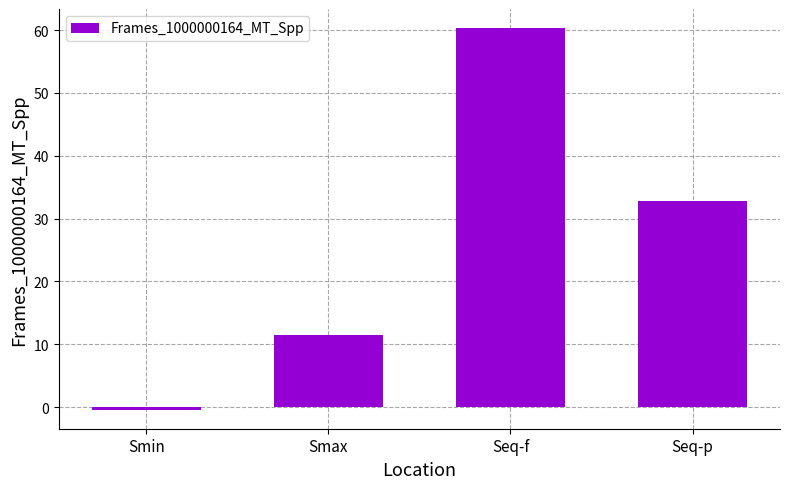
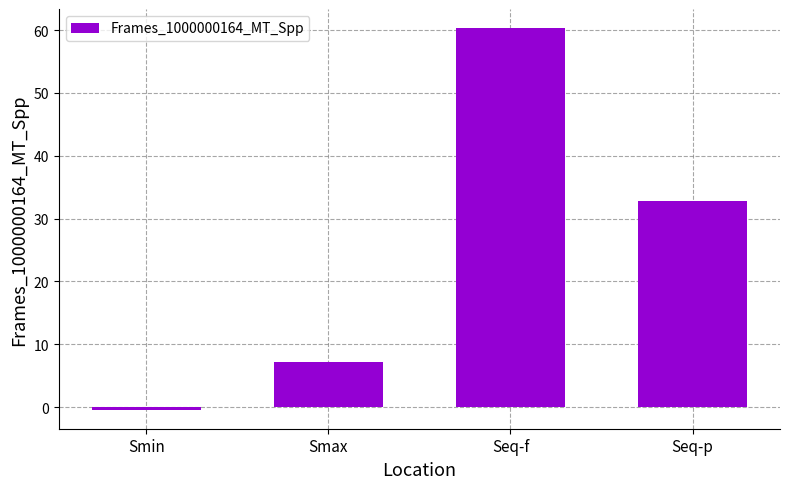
Smax: 11 -> 7
